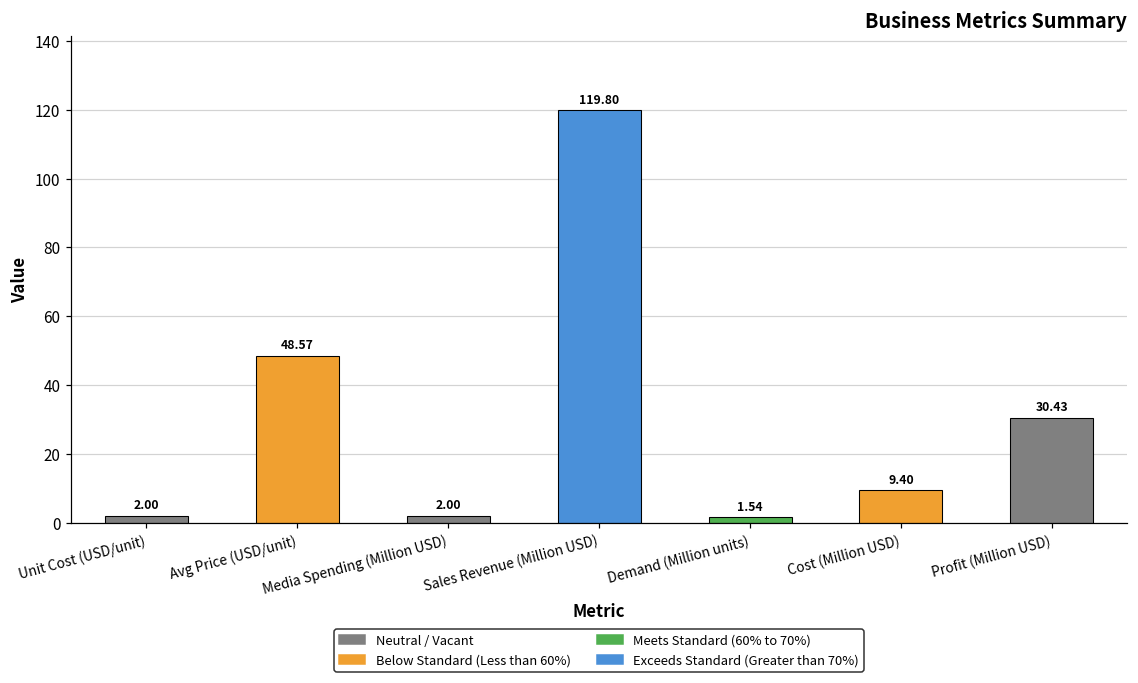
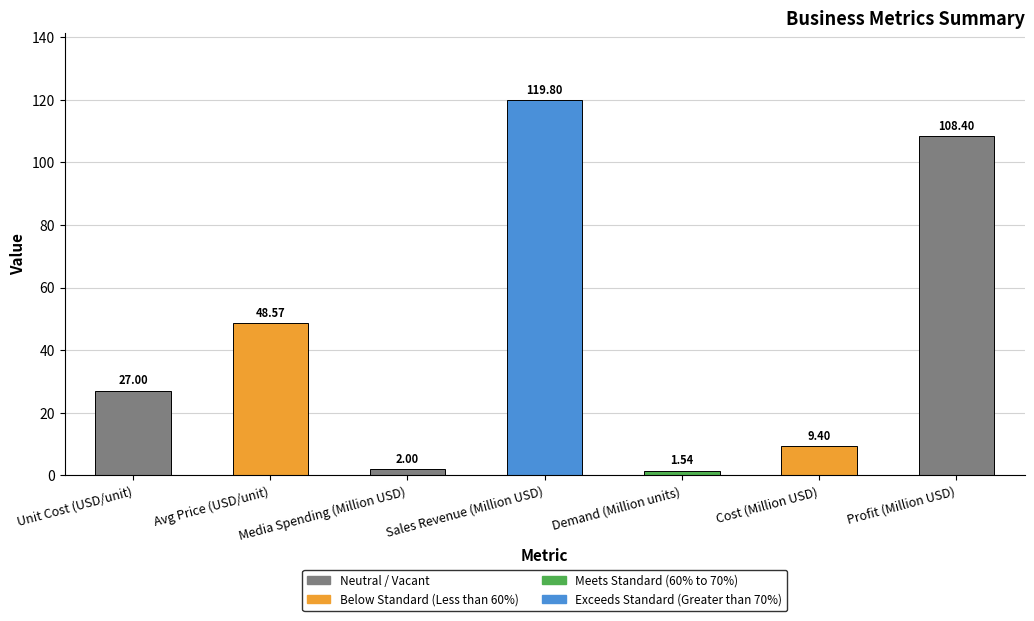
Unit Cost (USD/unit): 2.00 -> 27.00
Profit (Million USD): 30.43 -> 108.40
